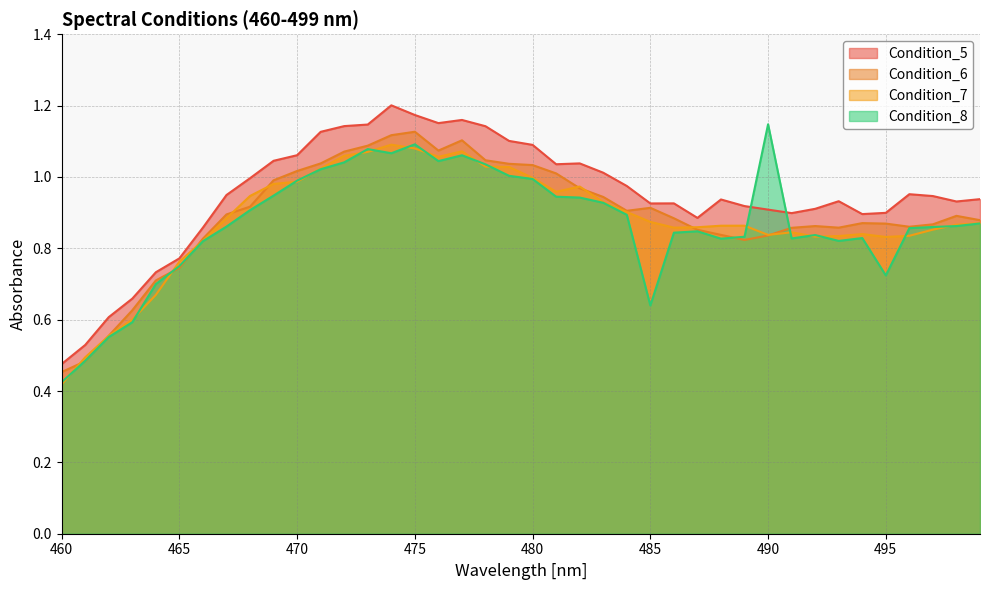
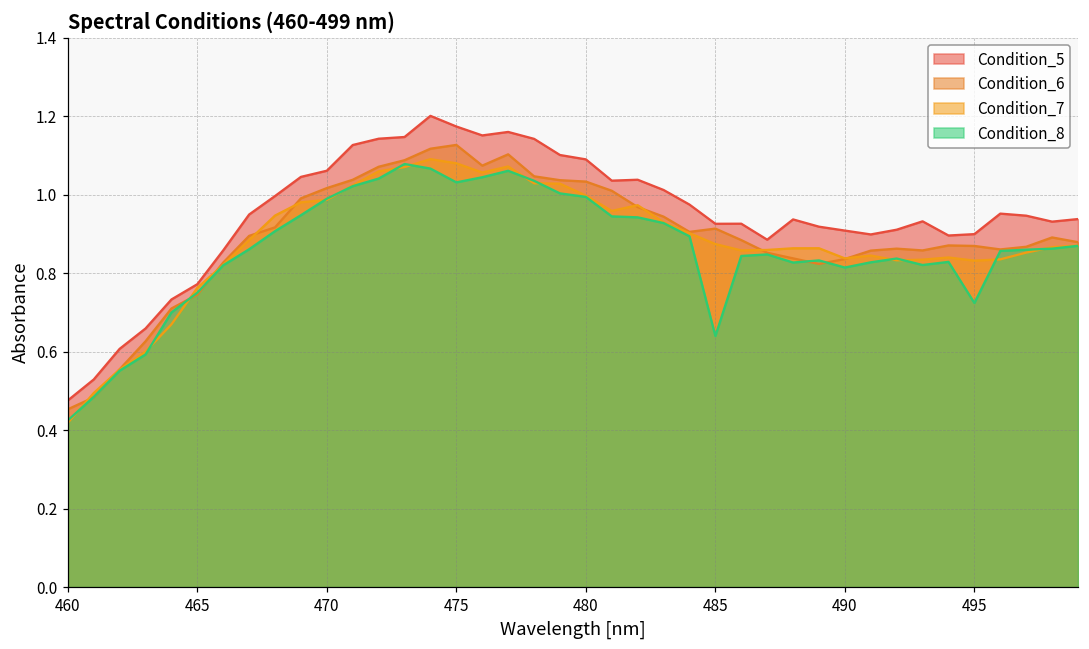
Condition_8, 475: 1.09 -> 1.03
Condition_8, 490: 1.15 -> 0.81
